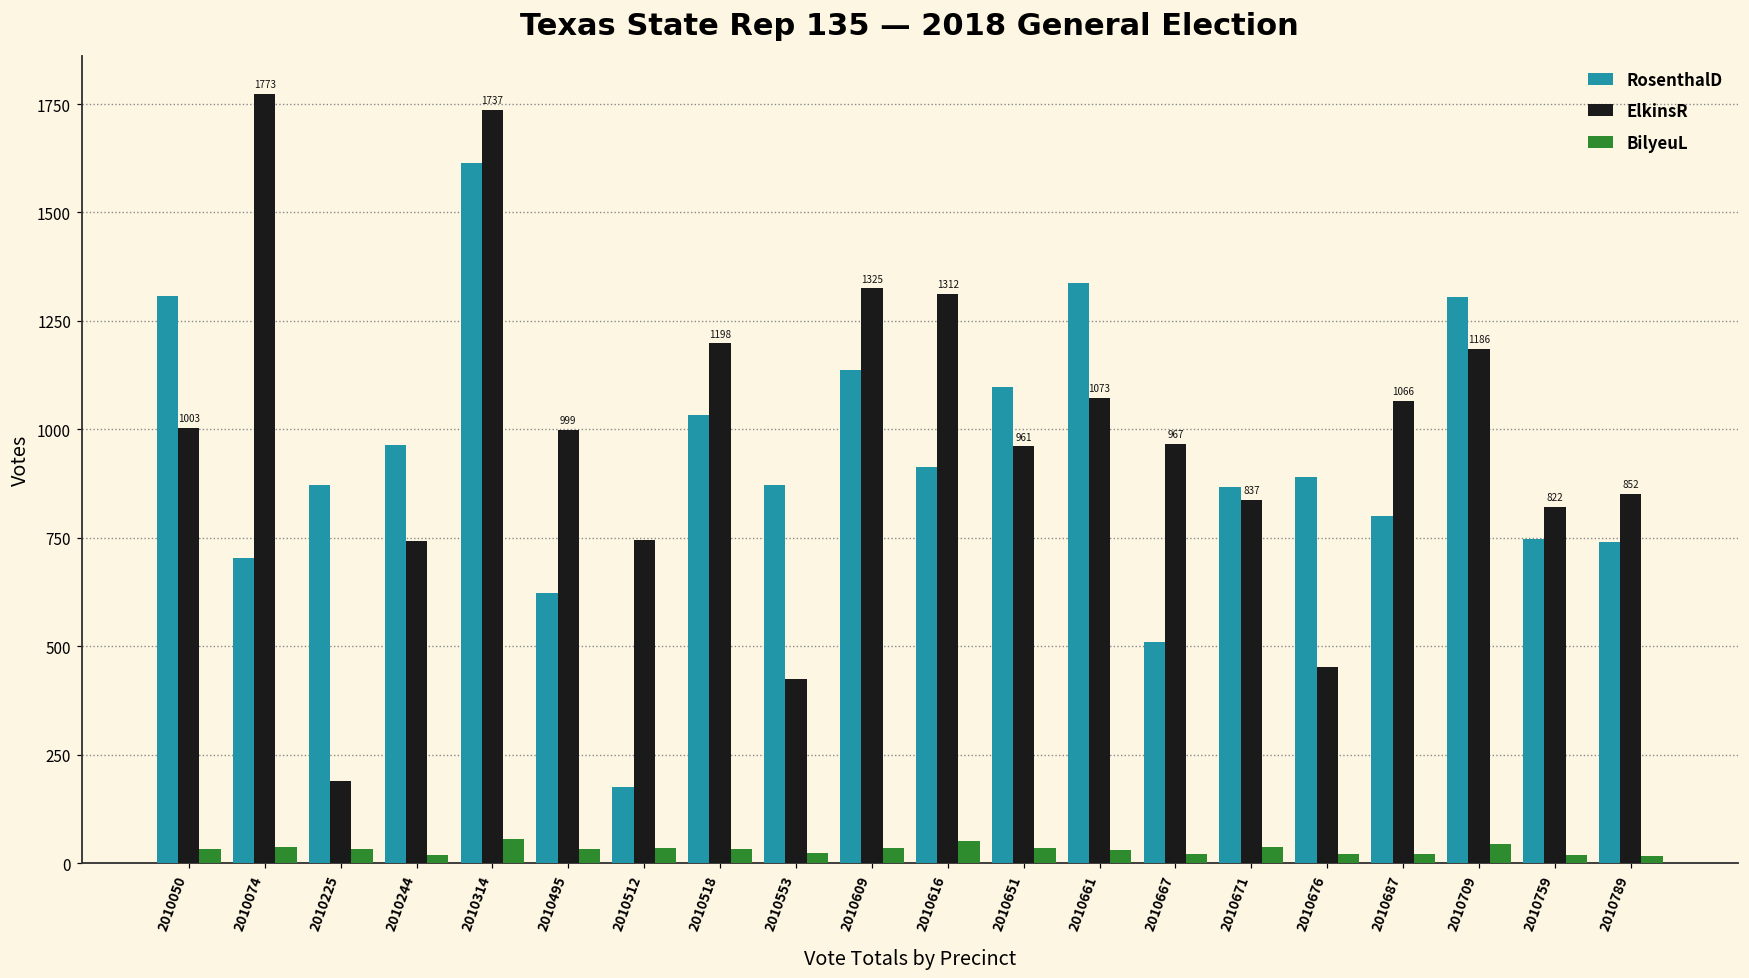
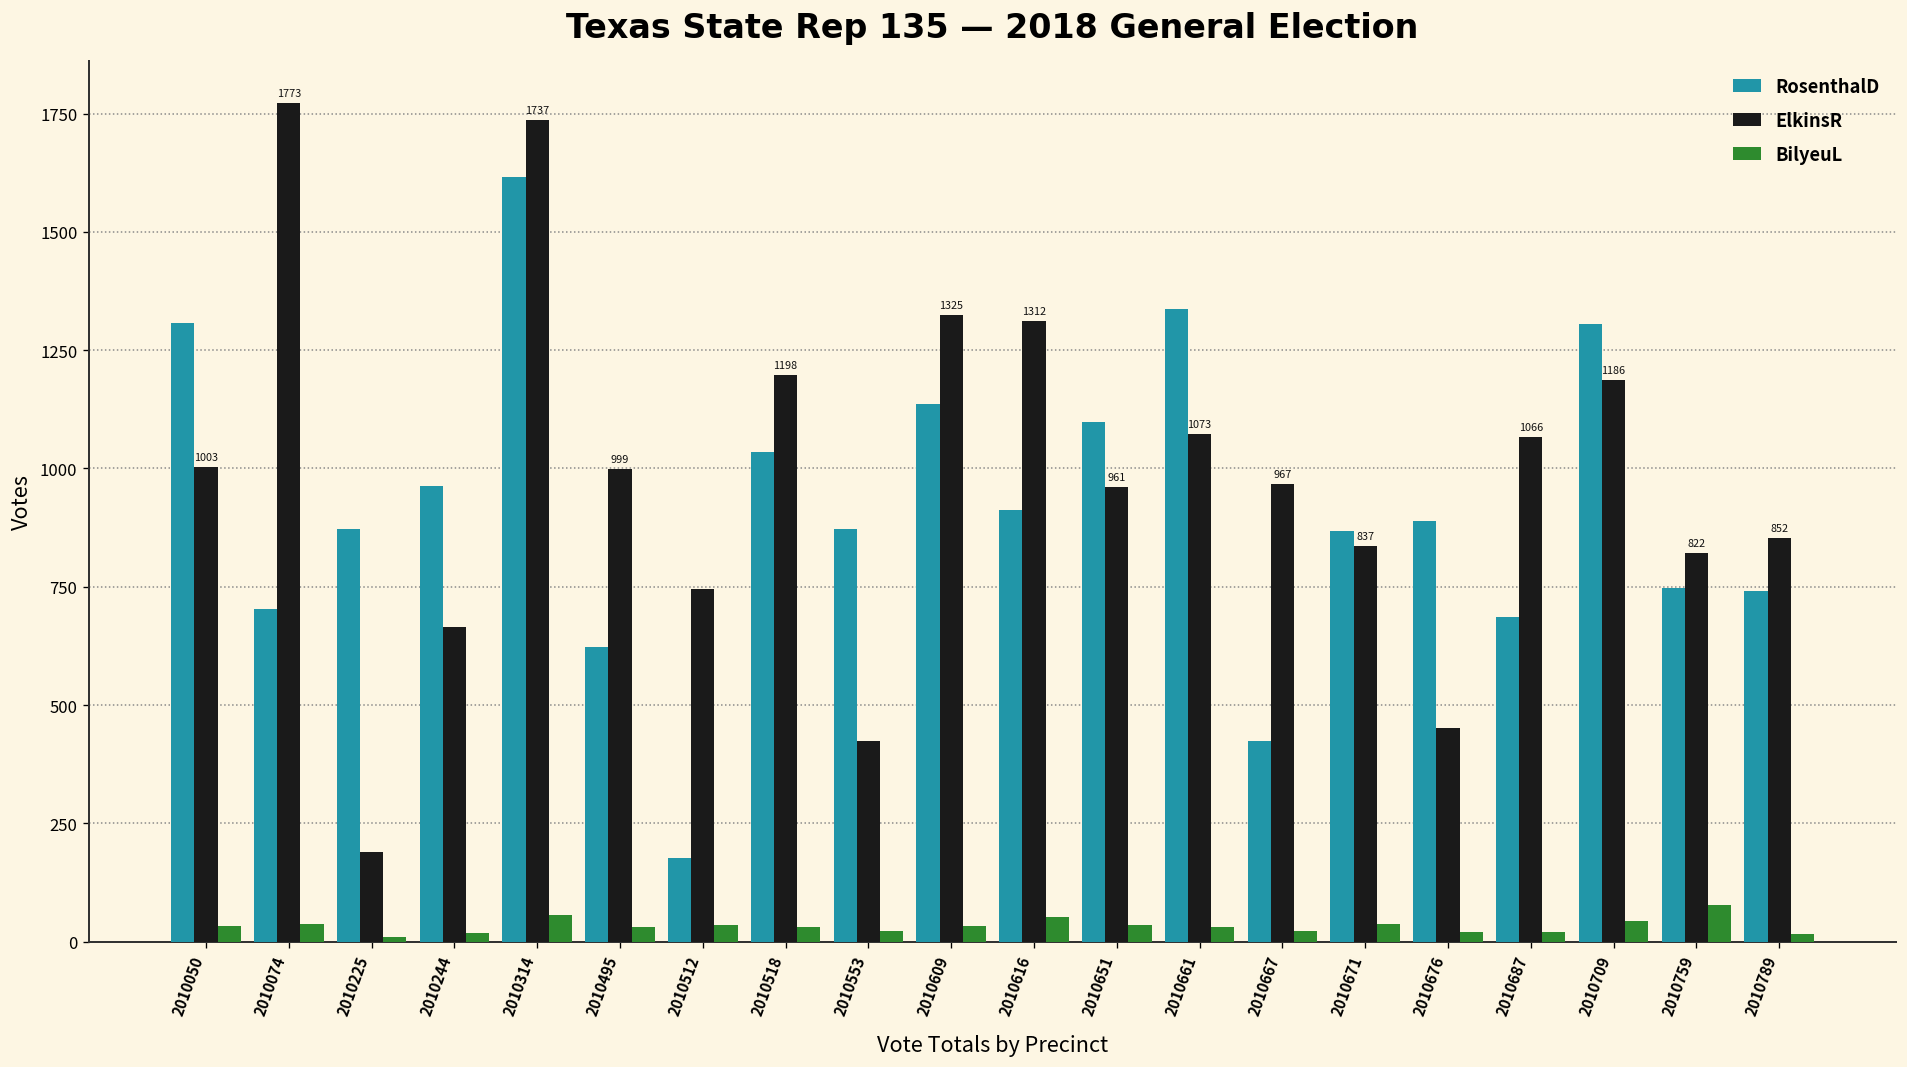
BilyeuL, 2010225: 30 -> 10
ElkinsR, 2010244: 740 -> 670
RosenthalD, 2010667: 510 -> 420
RosenthalD, 2010687: 800 -> 690
BilyeuL, 2010759: 20 -> 80
